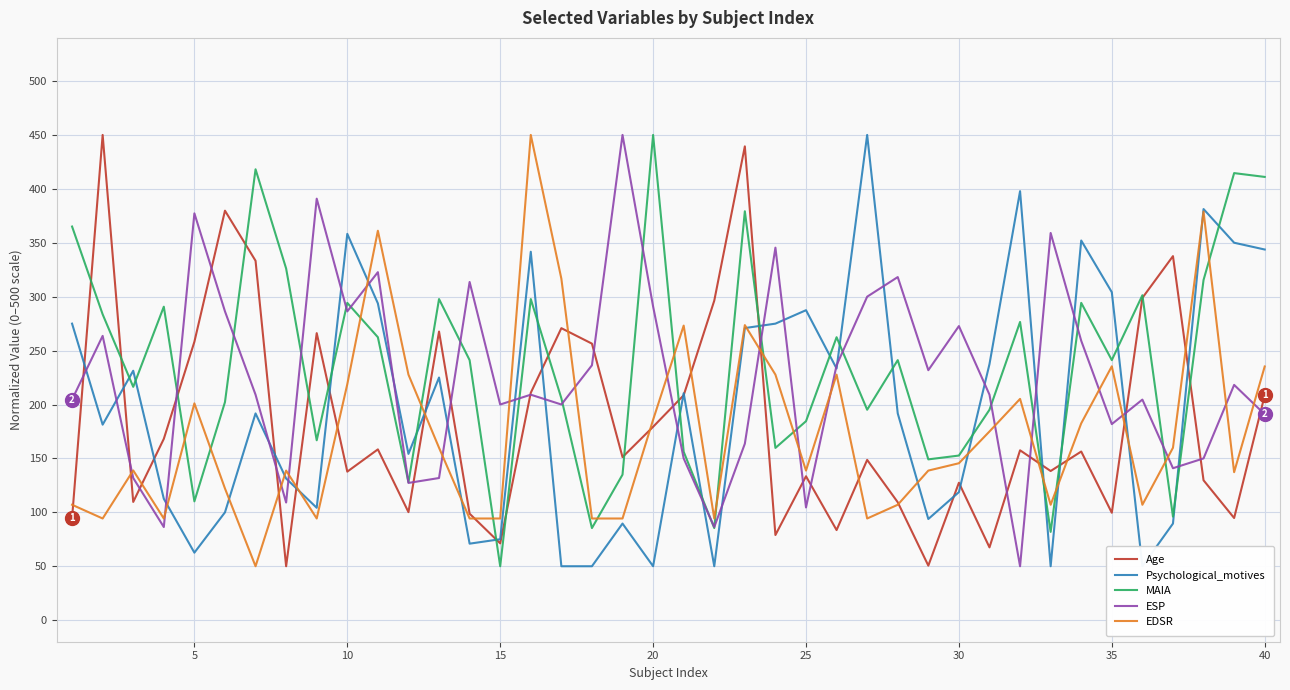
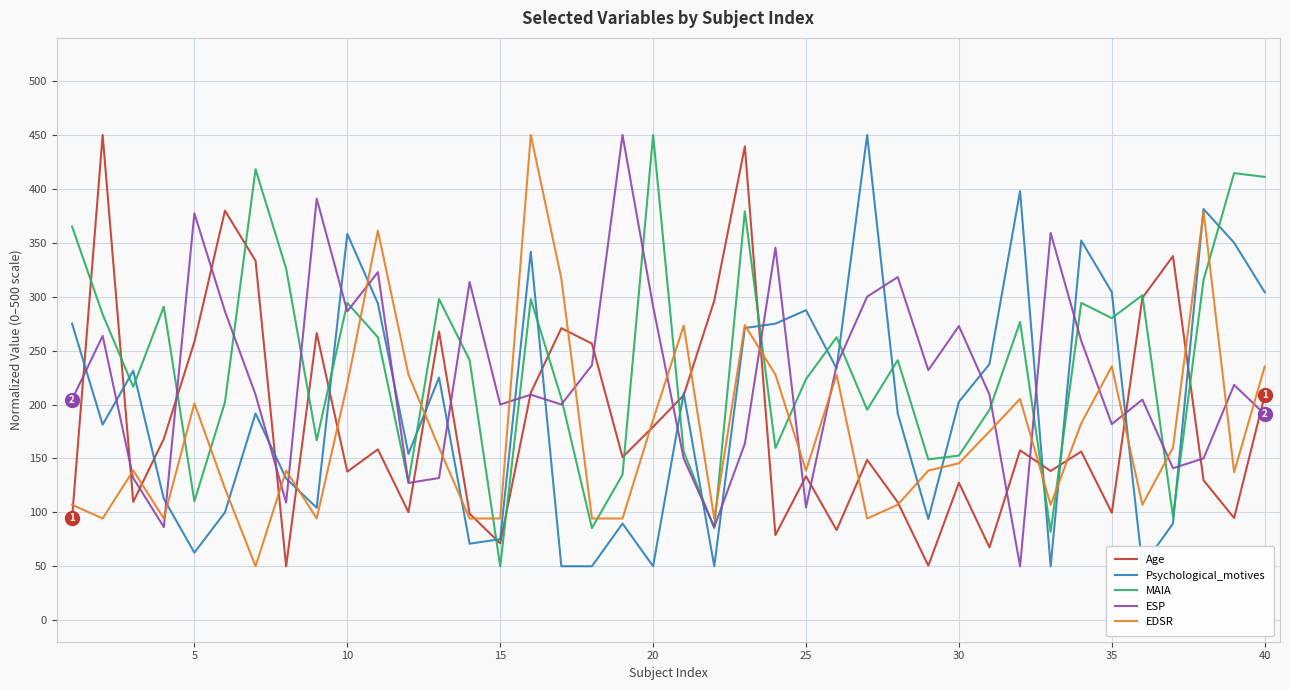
MAIA, 25: 185 -> 223
Psychological_motives, 30: 119 -> 202
MAIA, 35: 241 -> 280
Psychological_motives, 40: 344 -> 304
